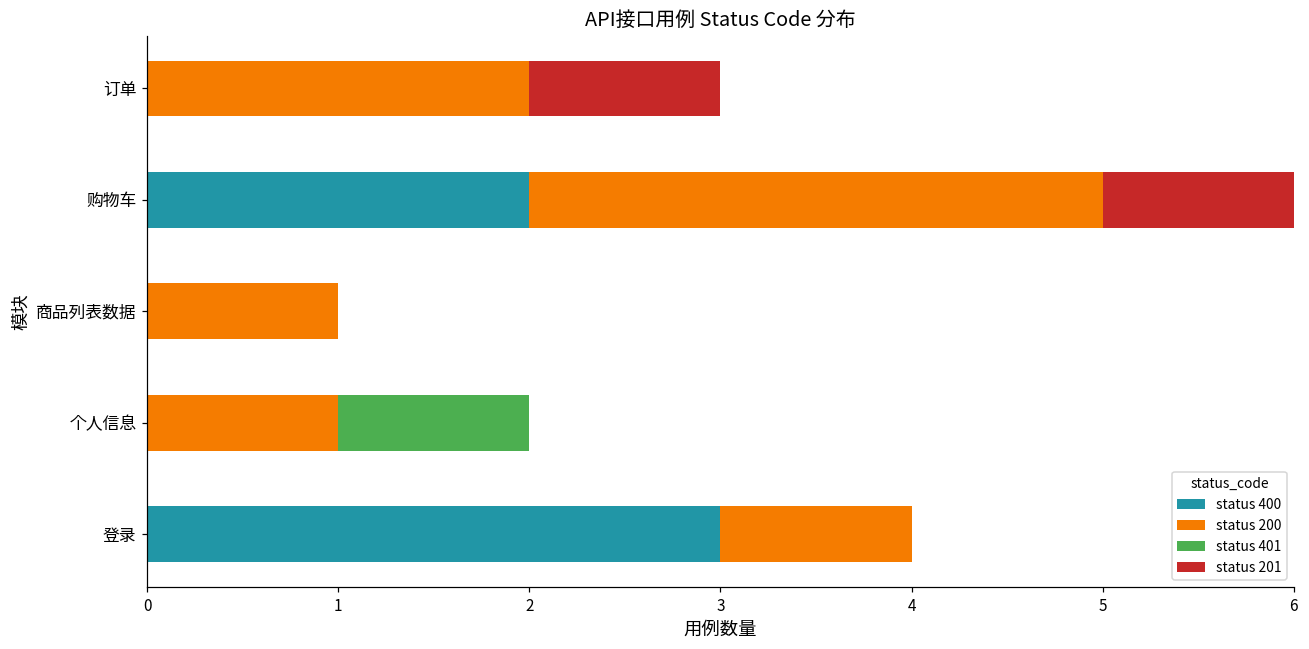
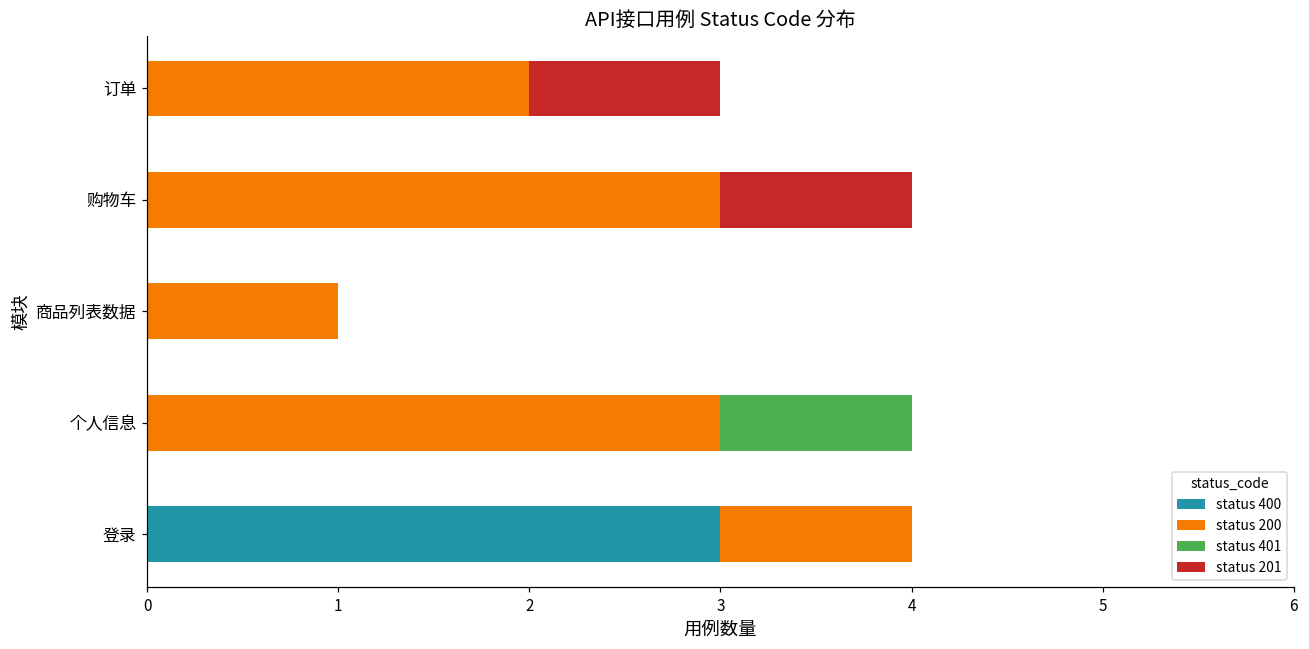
status 400, 购物车: 2 -> 0
status 200, 个人信息: 1 -> 3
